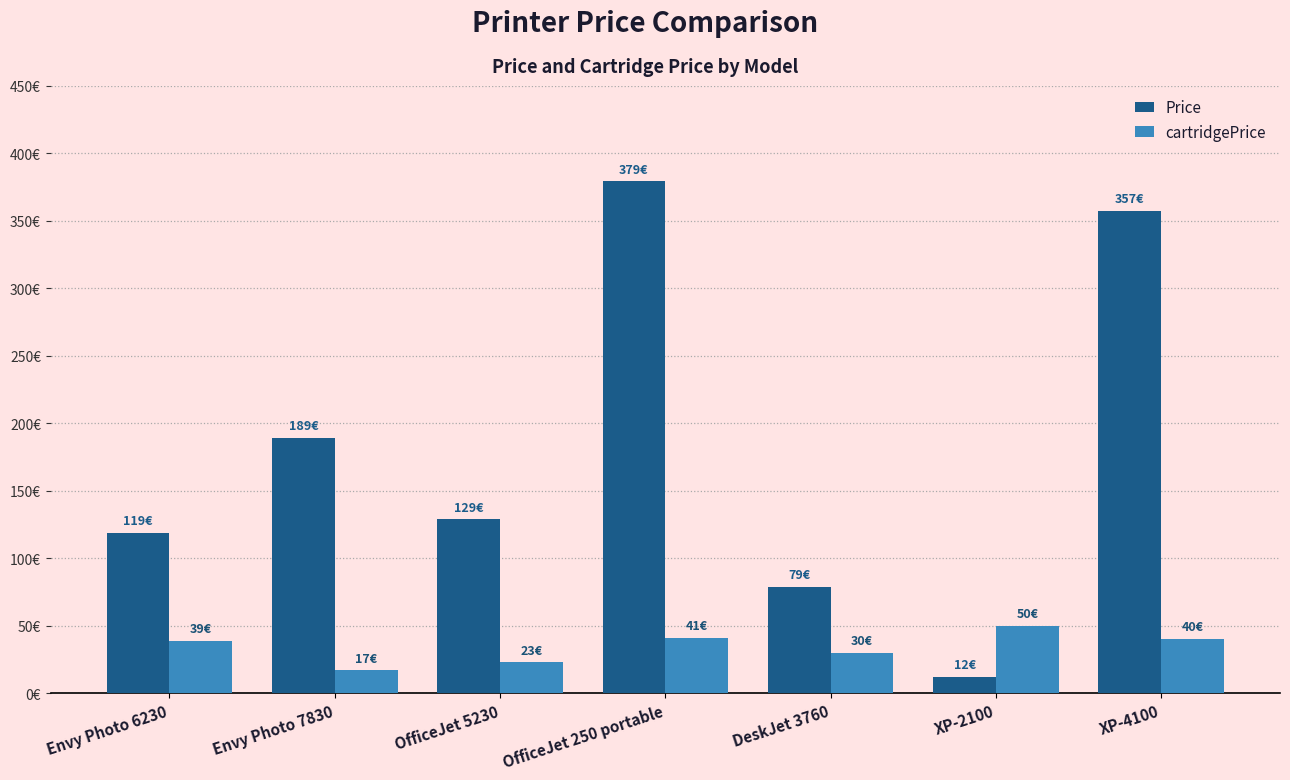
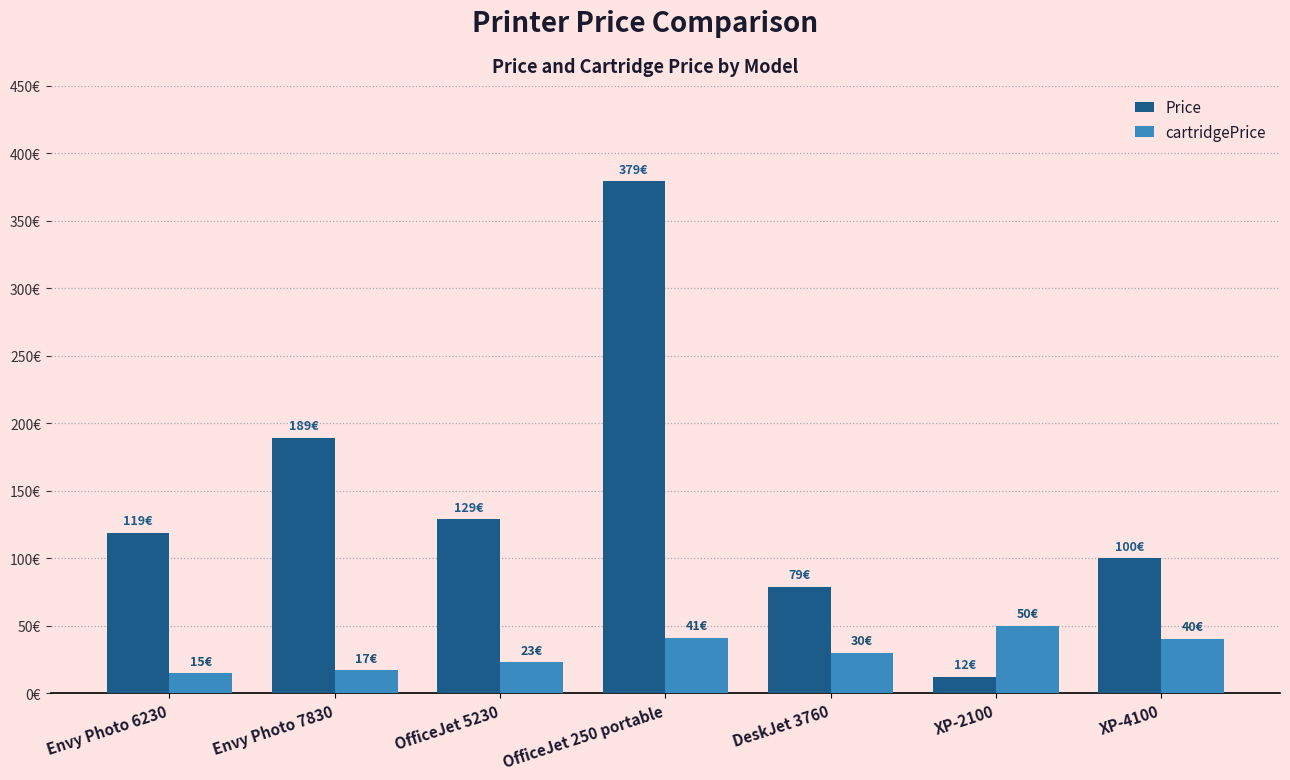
cartridgePrice, Envy Photo 6230: 39€ -> 15€
Price, XP-4100: 357€ -> 100€
